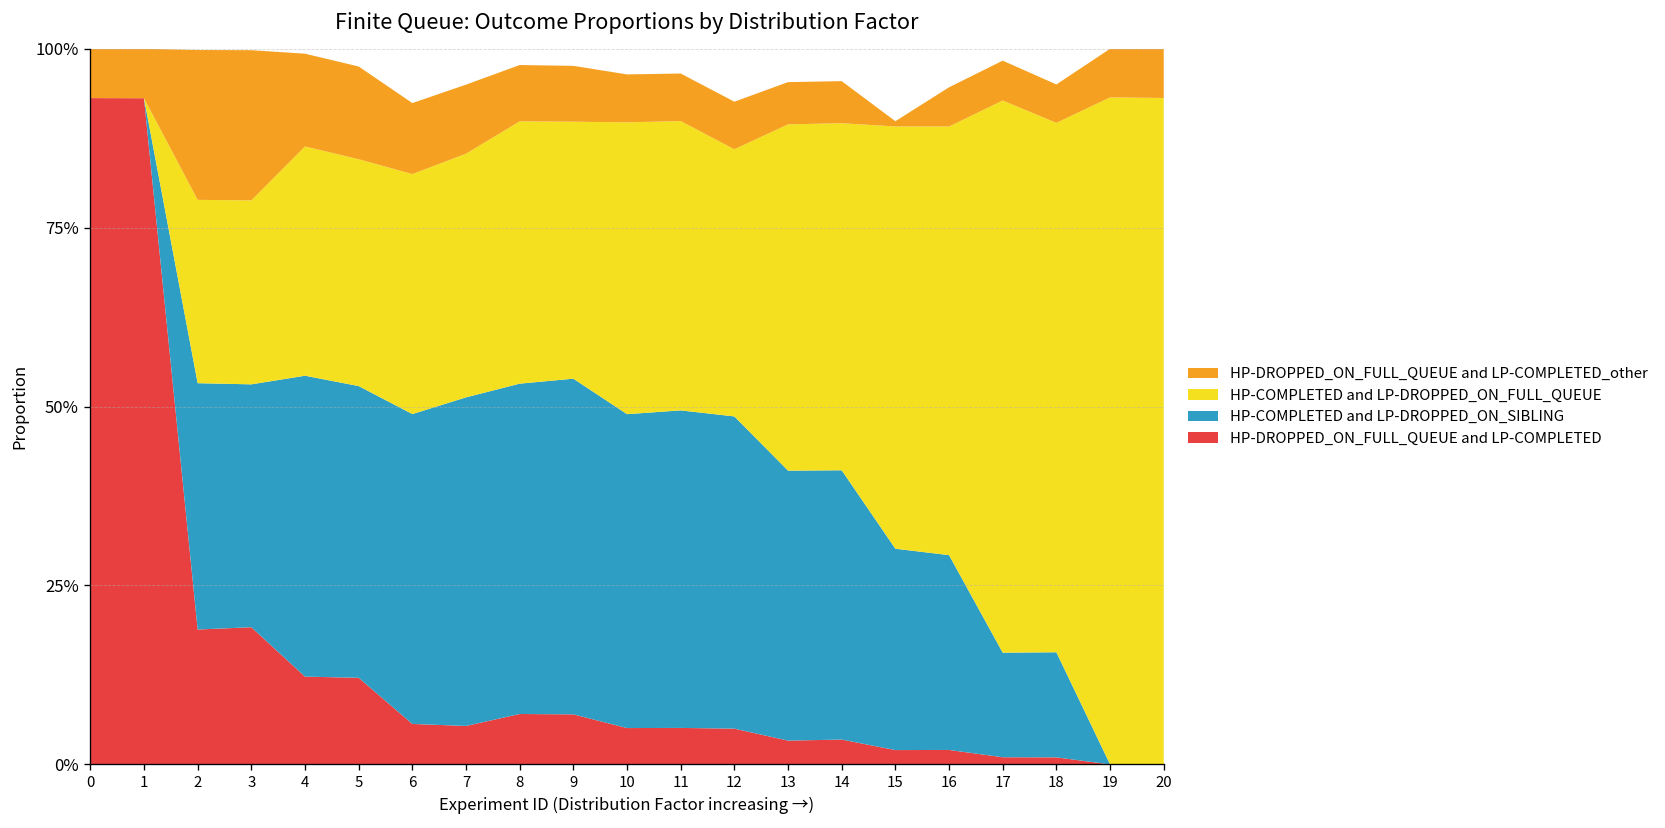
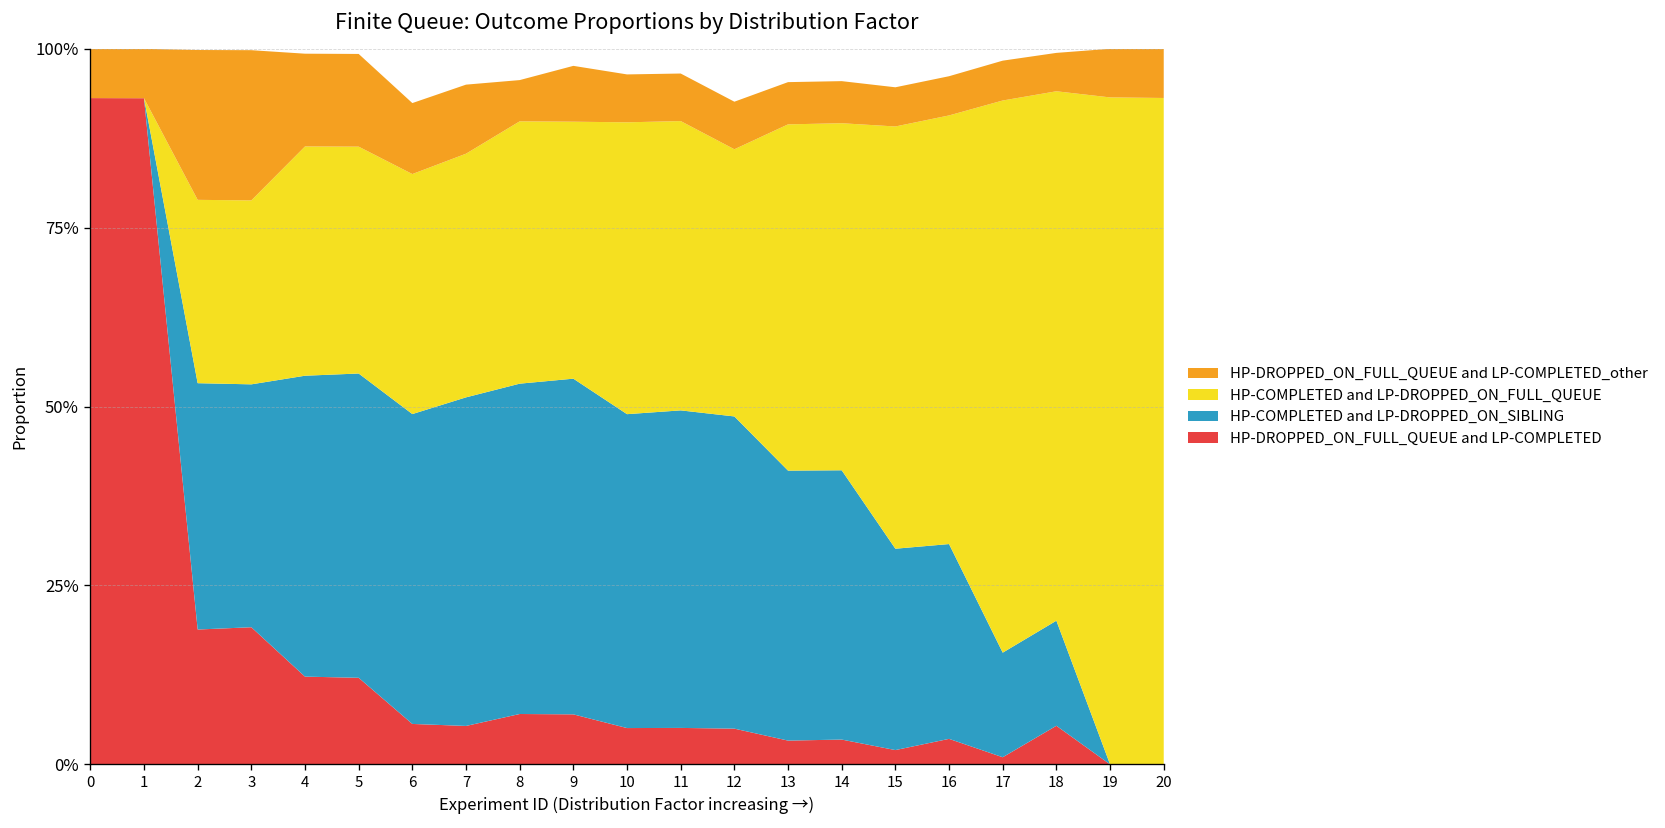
HP-COMPLETED and LP-DROPPED_ON_SIBLING, 5: 41% -> 43%
HP-DROPPED_ON_FULL_QUEUE and LP-COMPLETED_other, 8: 8% -> 6%
HP-DROPPED_ON_FULL_QUEUE and LP-COMPLETED_other, 15: 1% -> 5%
HP-DROPPED_ON_FULL_QUEUE and LP-COMPLETED, 16: 2% -> 4%
HP-DROPPED_ON_FULL_QUEUE and LP-COMPLETED, 18: 1% -> 5%
